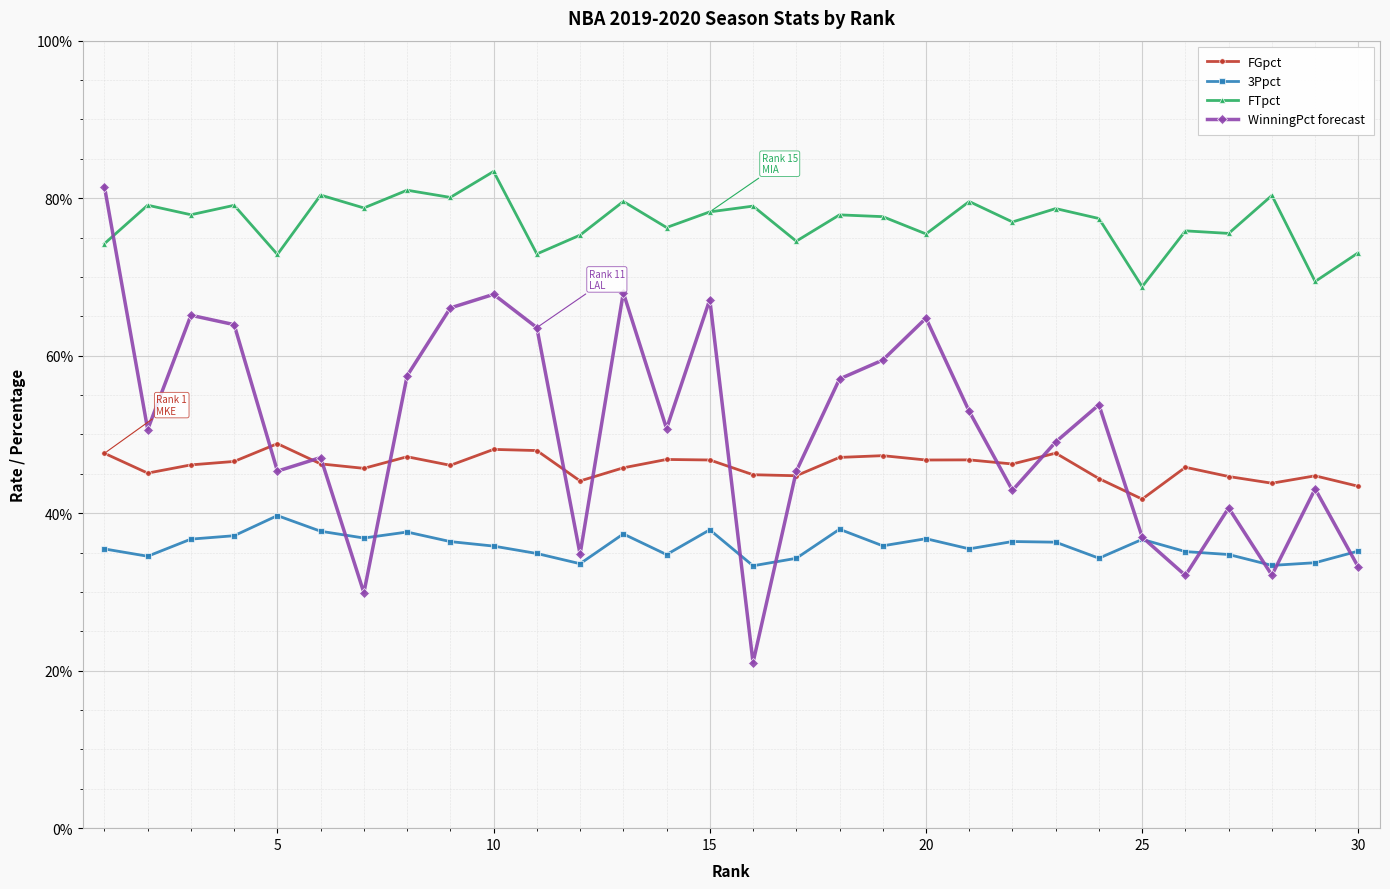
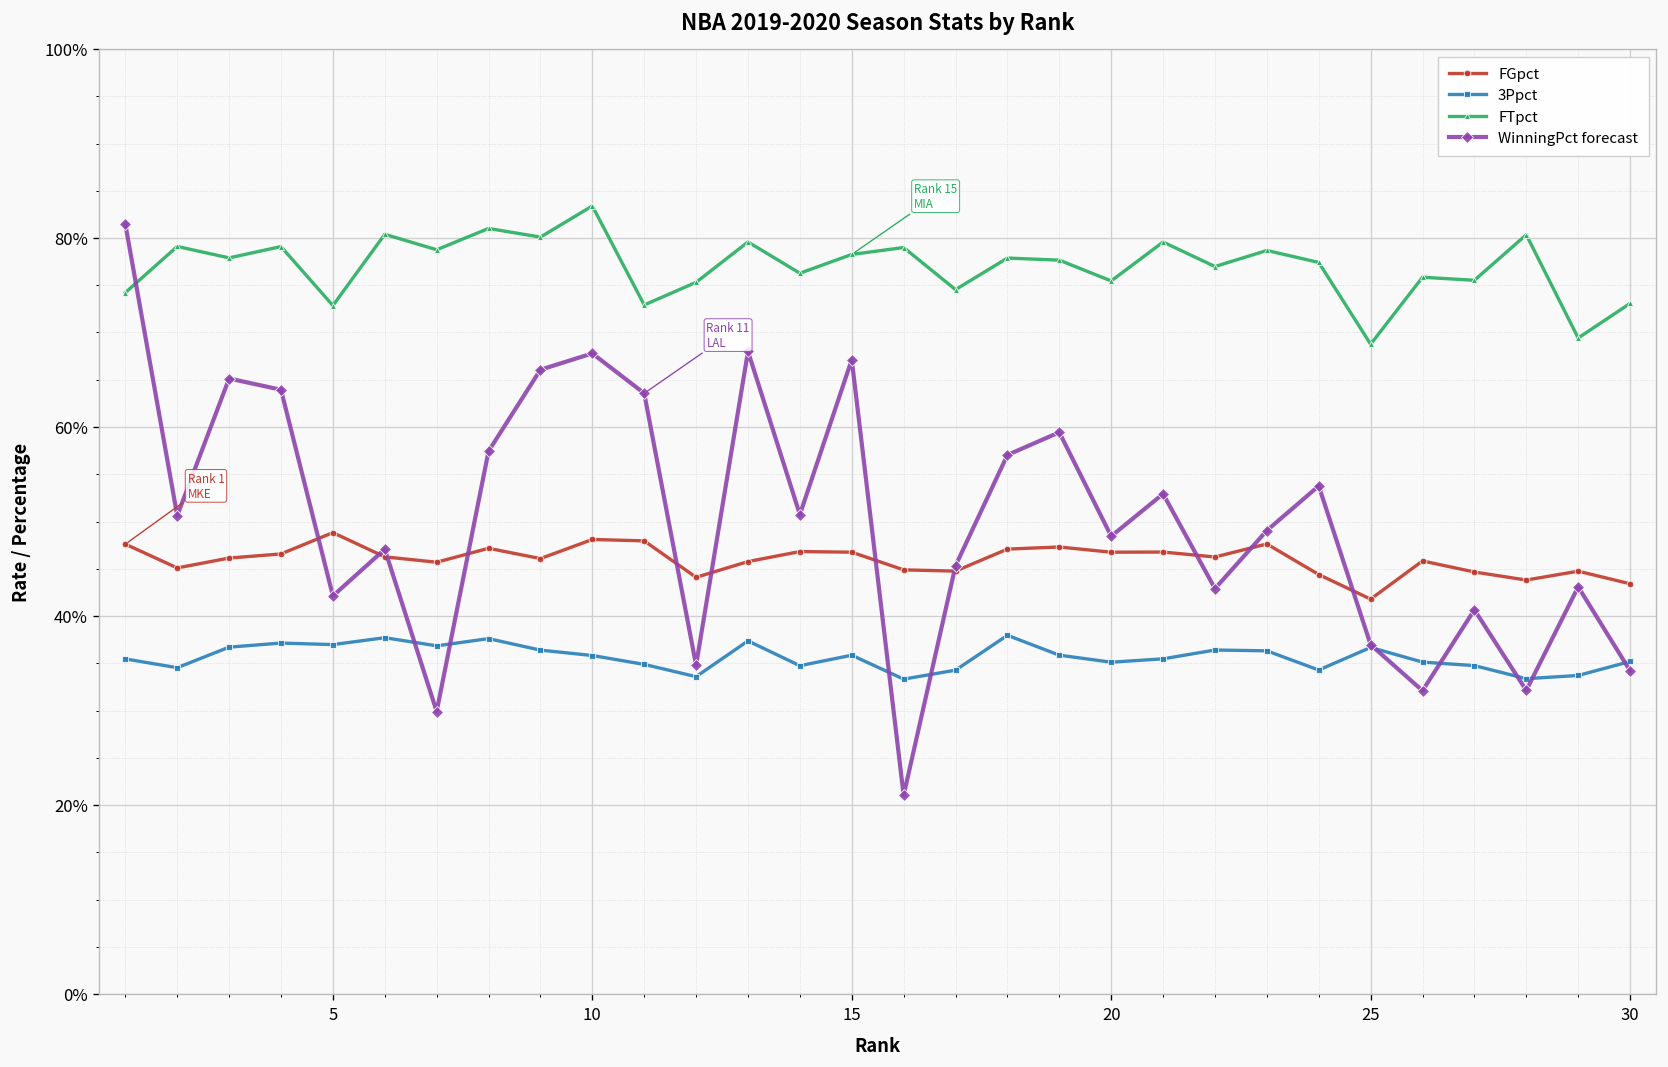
3Ppct, 5: 40% -> 37%
WinningPct forecast, 5: 45% -> 42%
3Ppct, 15: 38% -> 36%
3Ppct, 20: 37% -> 35%
WinningPct forecast, 20: 65% -> 48%
WinningPct forecast, 30: 33% -> 34%
